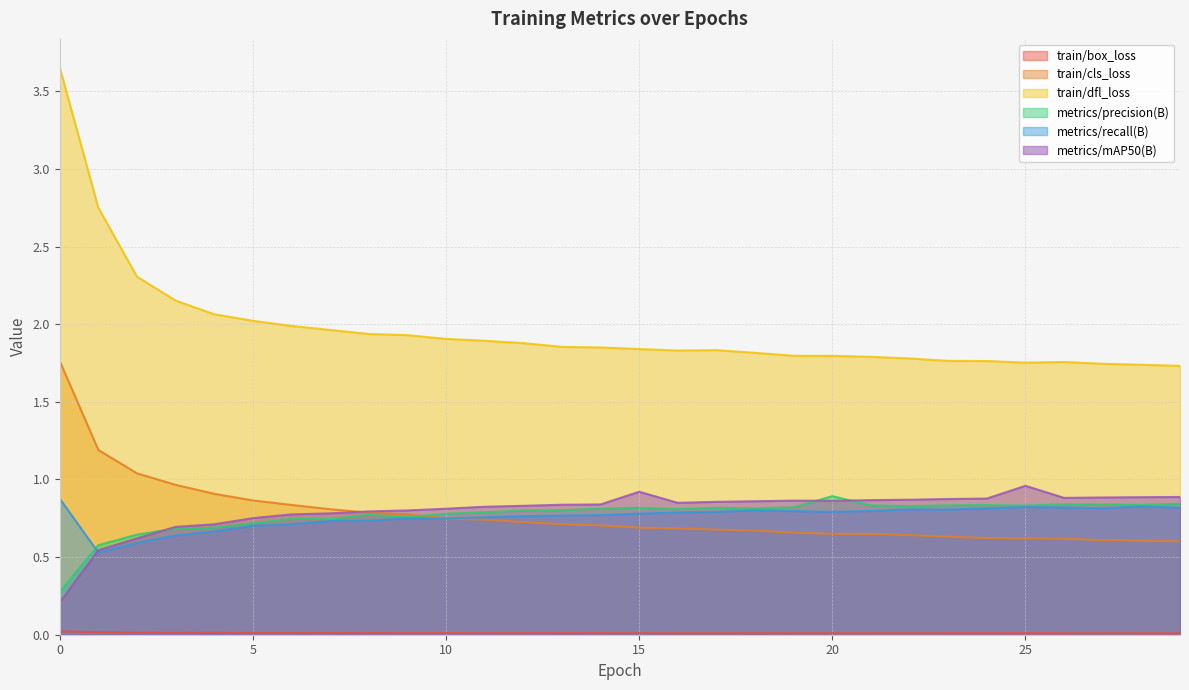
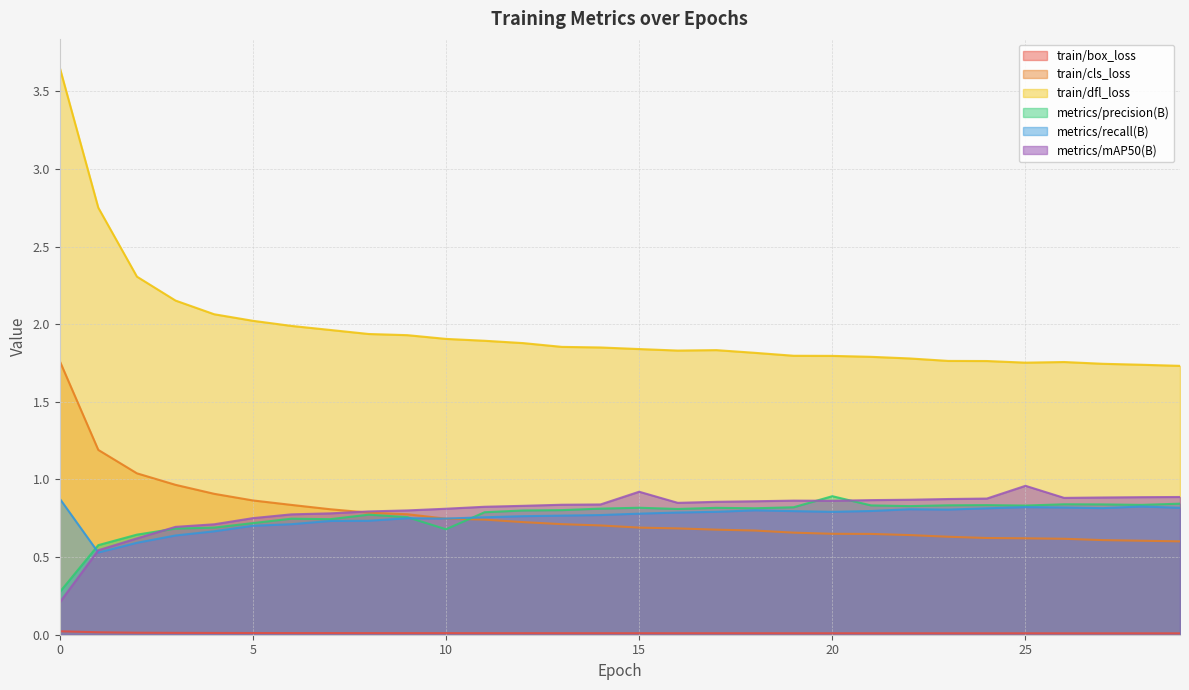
metrics/precision(B), 10: 0.78 -> 0.68
